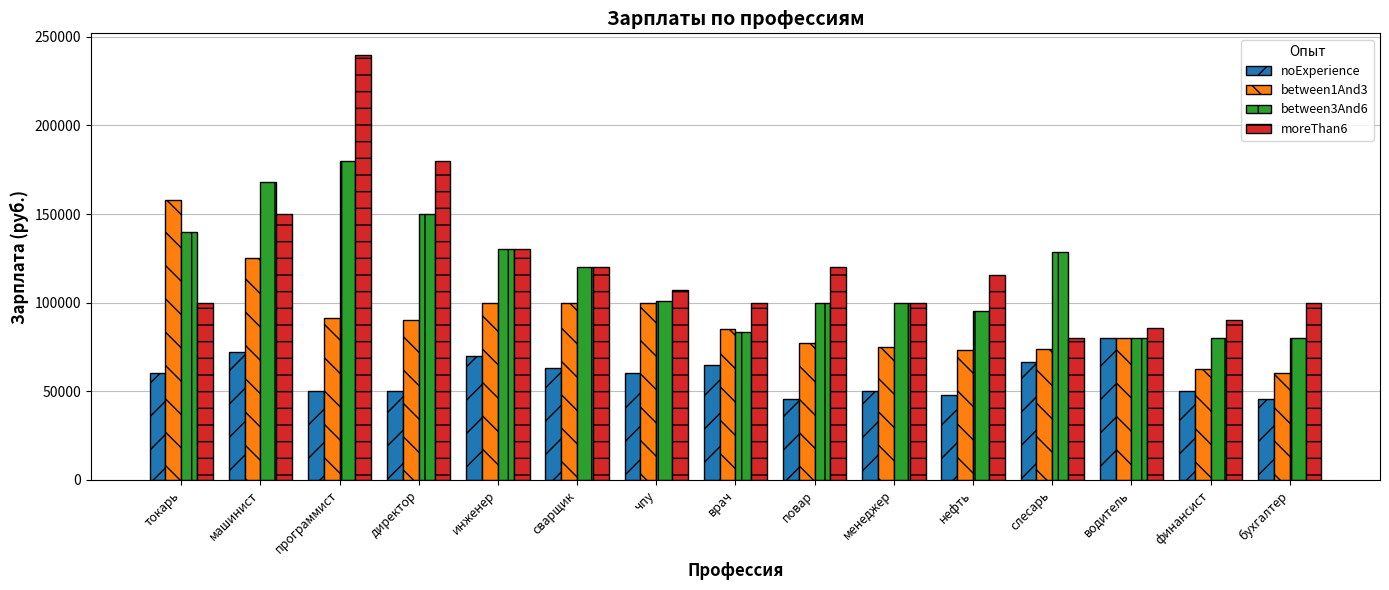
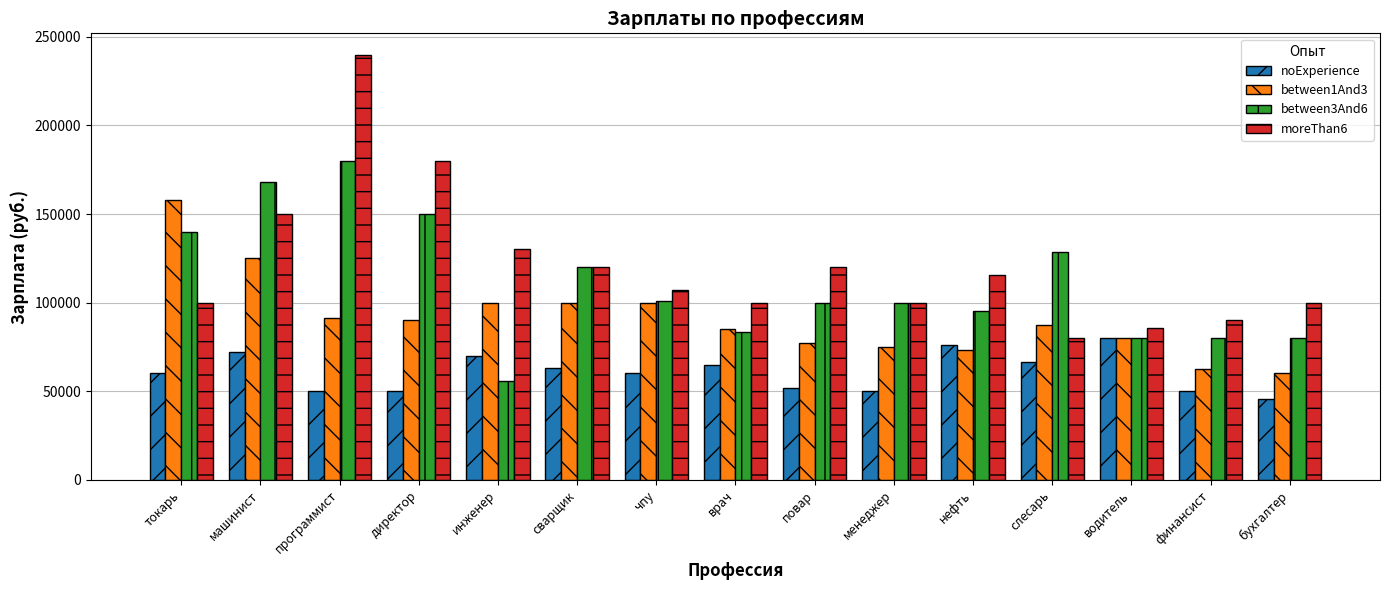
between3And6, инженер: 130000 -> 56000
noExperience, повар: 46000 -> 52000
noExperience, нефть: 48000 -> 76000
between1And3, слесарь: 74000 -> 88000
